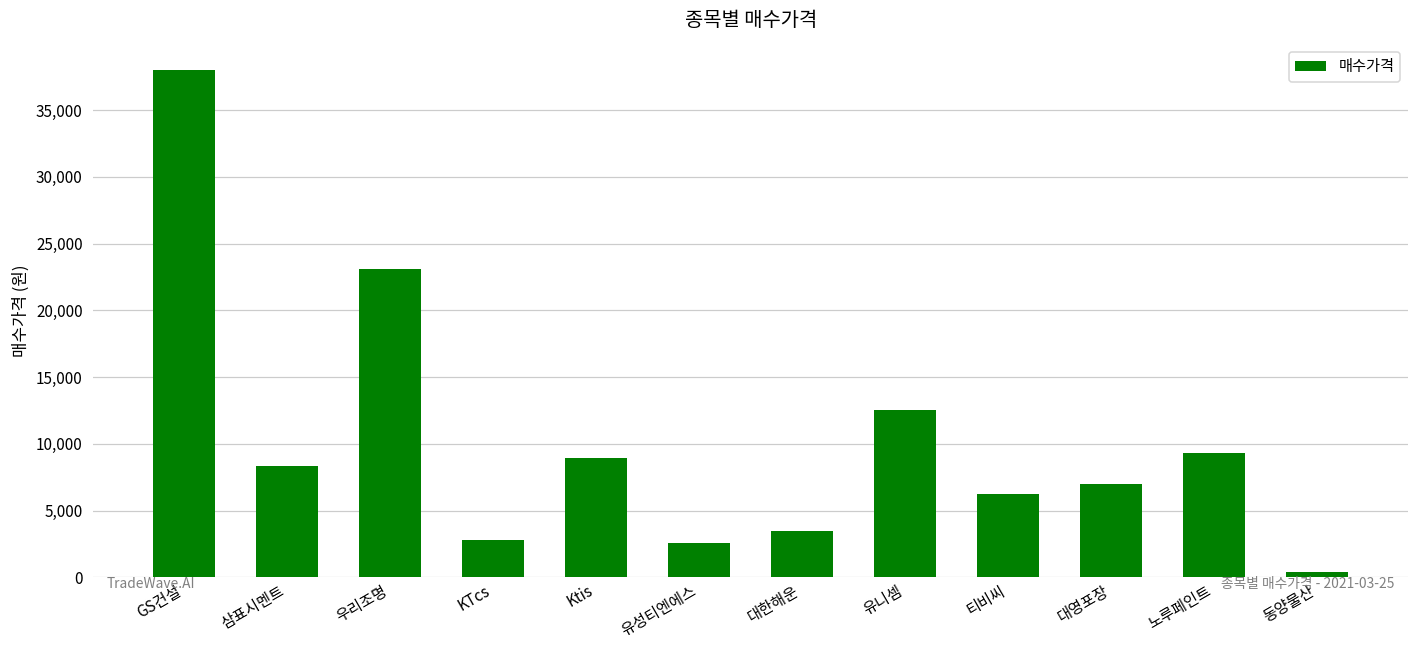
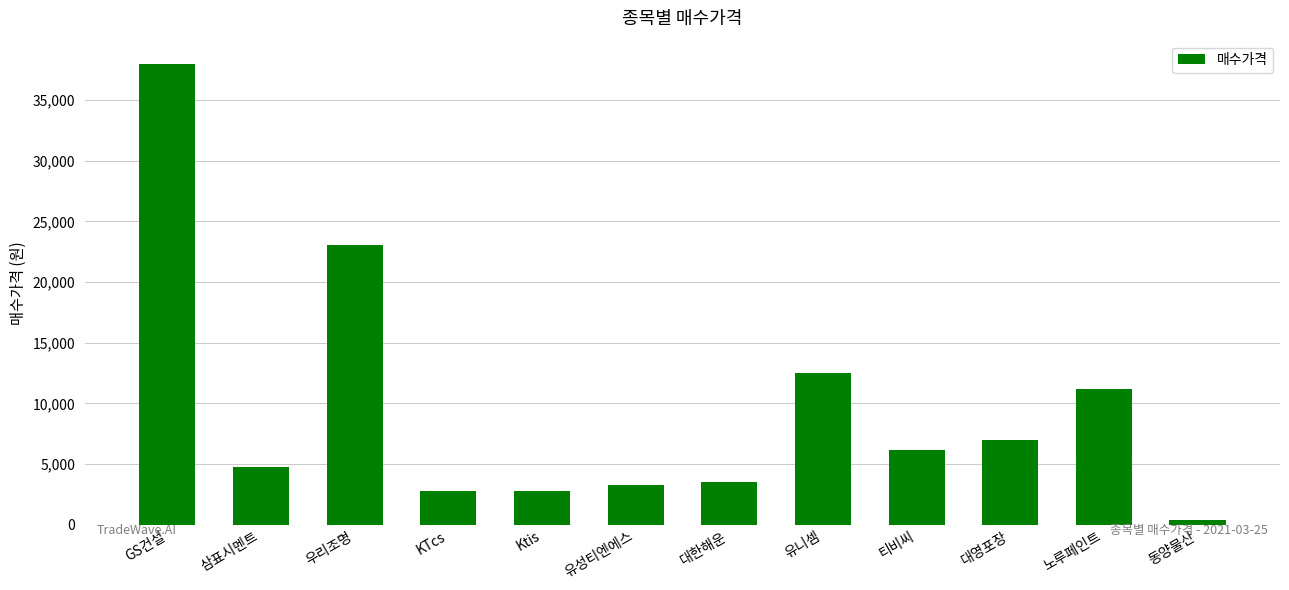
삼표시멘트: 8,300 -> 4,800
Ktis: 9,000 -> 2,800
유성티엔에스: 2,600 -> 3,300
노루페인트: 9,300 -> 11,200
